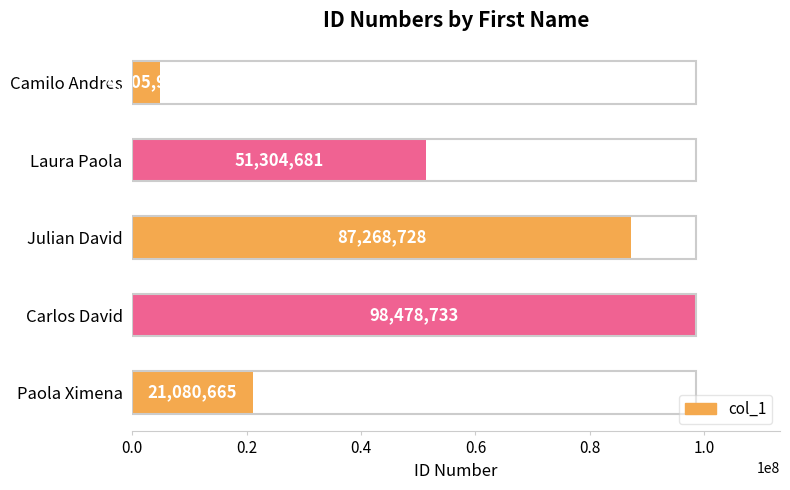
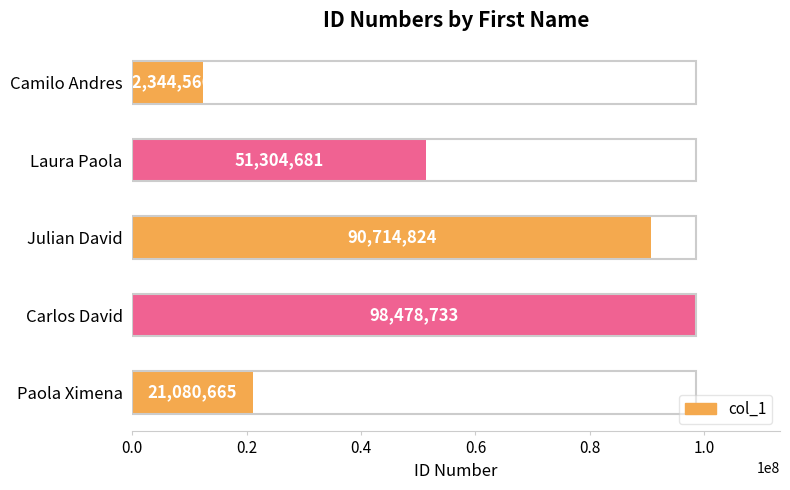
Camilo Andres: 5000000 -> 12000000
Julian David: 87,268,728 -> 90,714,824
